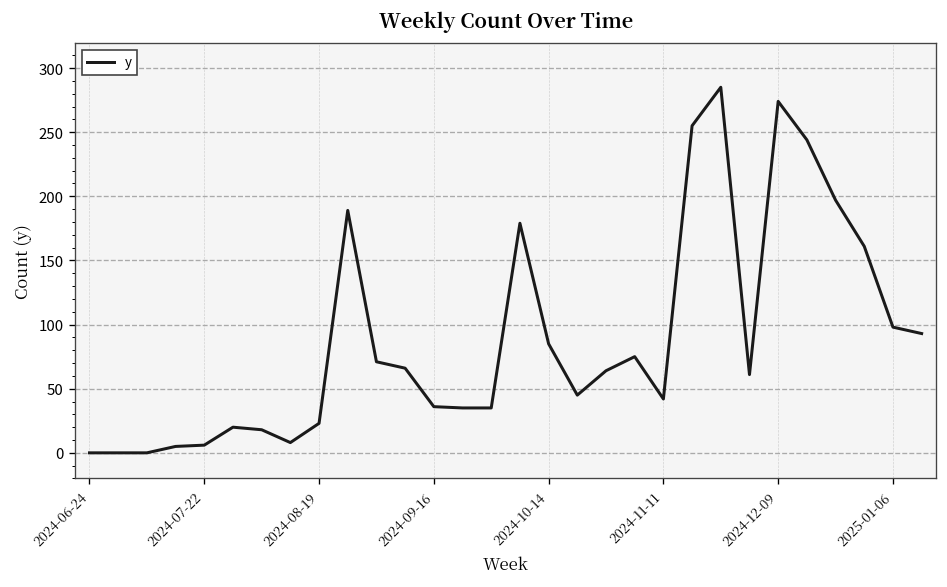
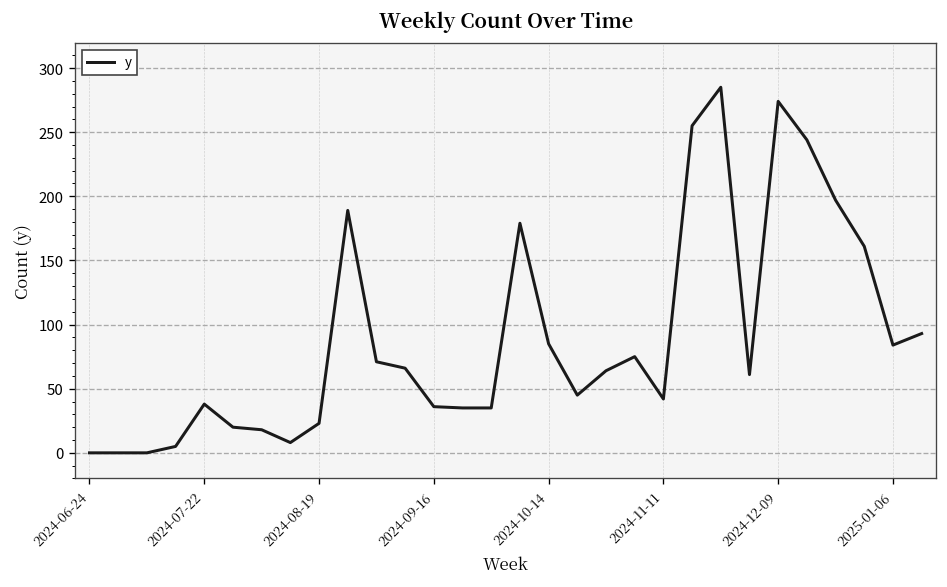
2024-07-22: 6 -> 38
2025-01-06: 98 -> 84
